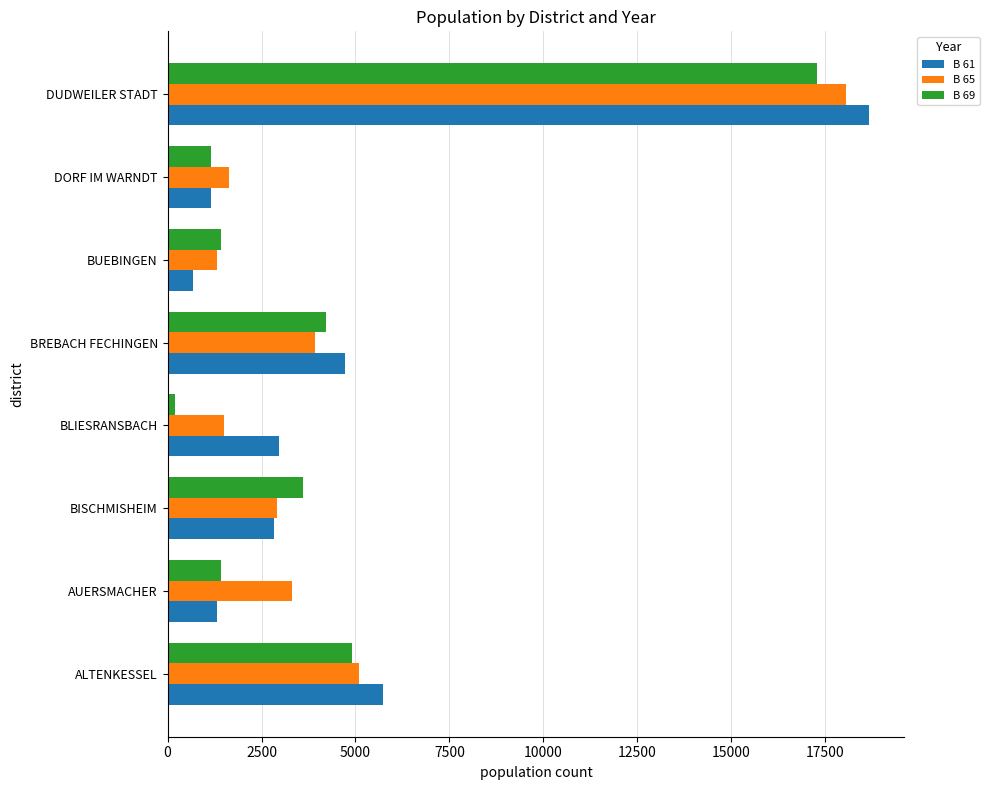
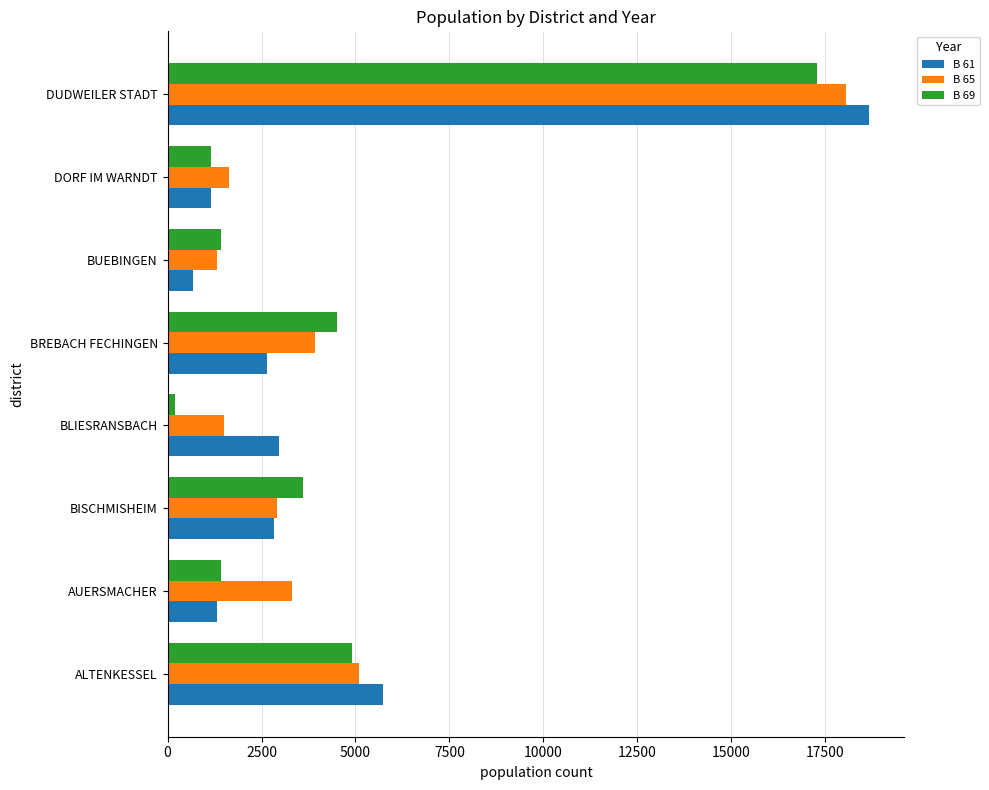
B 69, BREBACH FECHINGEN: 4200 -> 4500
B 61, BREBACH FECHINGEN: 4700 -> 2600
